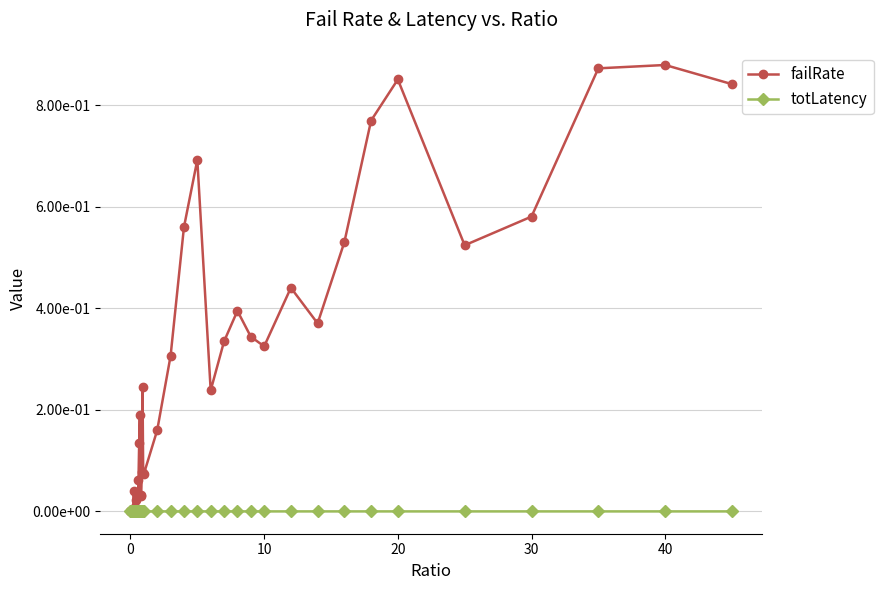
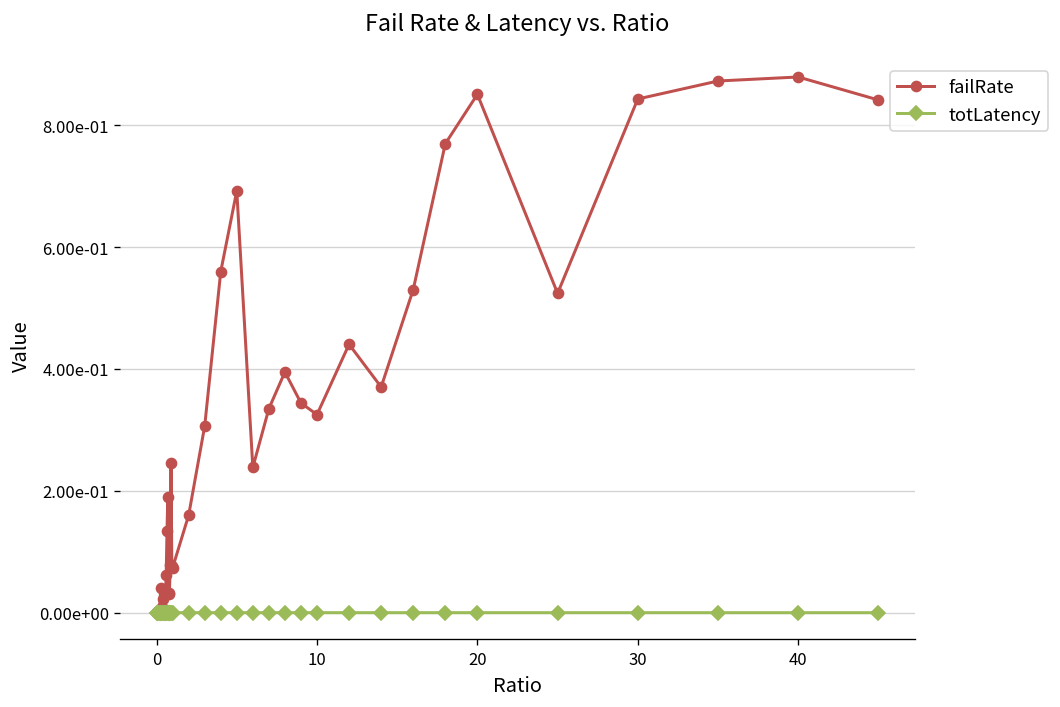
failRate, 30: 0.58 -> 0.84
